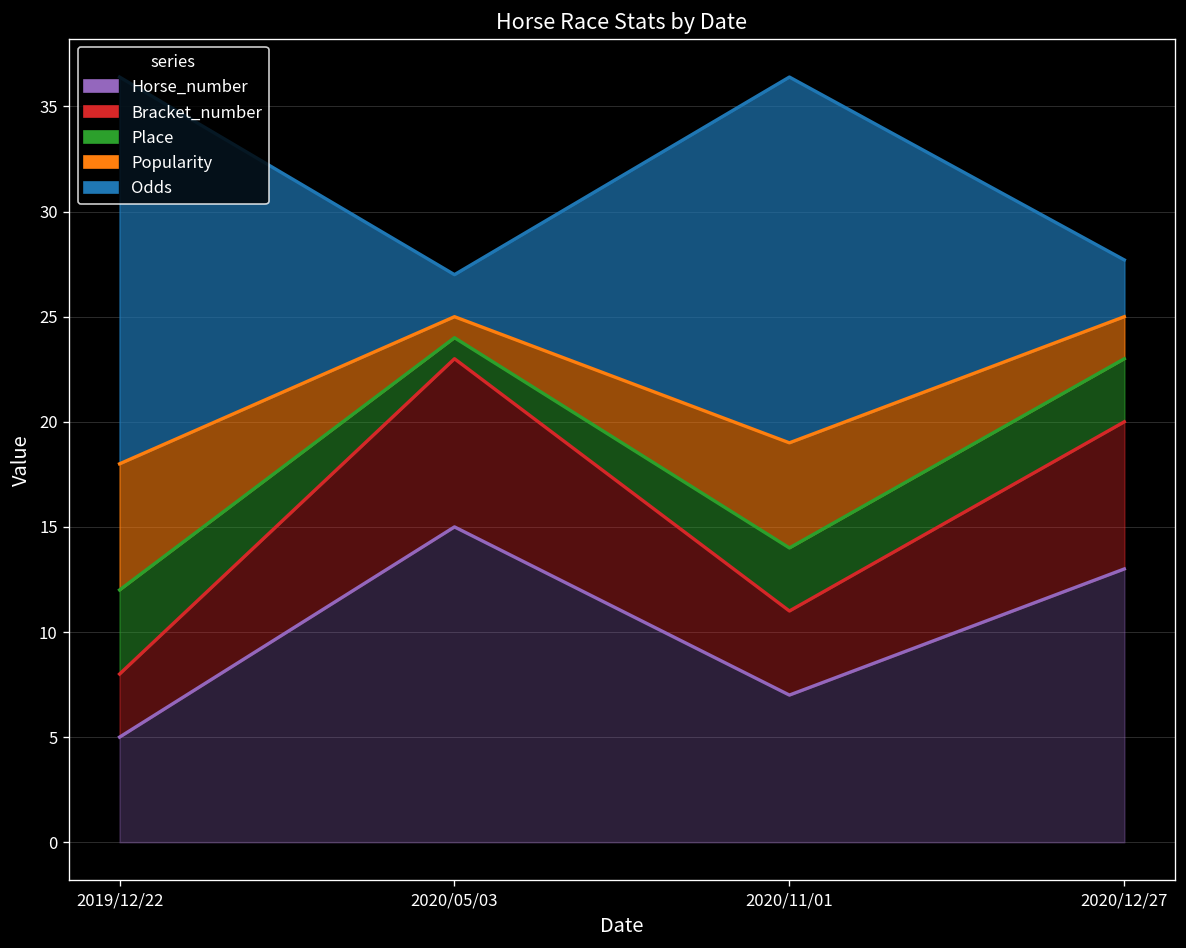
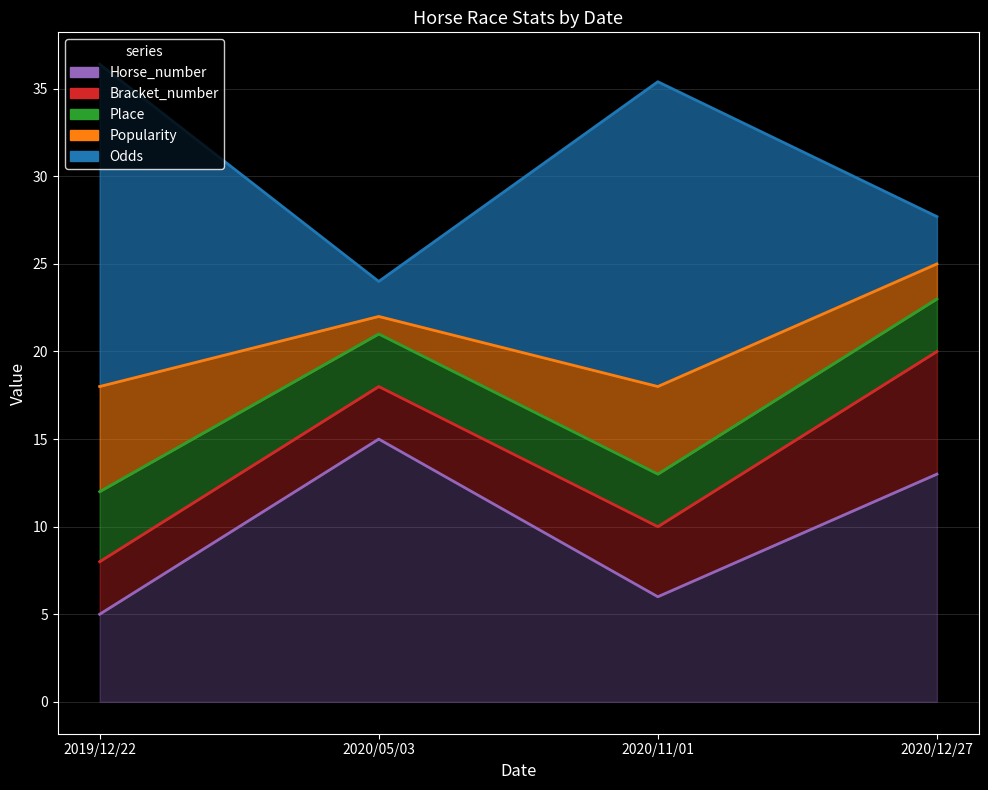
Bracket_number, 2020/05/03: 8 -> 3
Place, 2020/05/03: 1 -> 3
Horse_number, 2020/11/01: 7 -> 6
